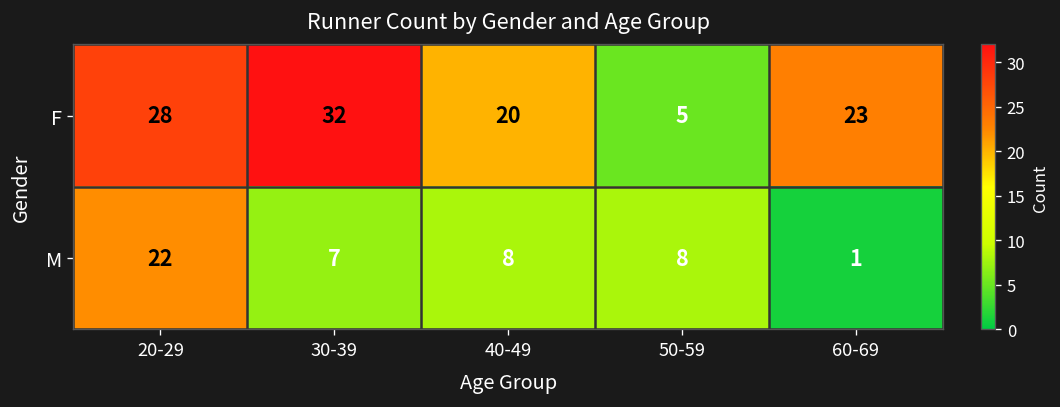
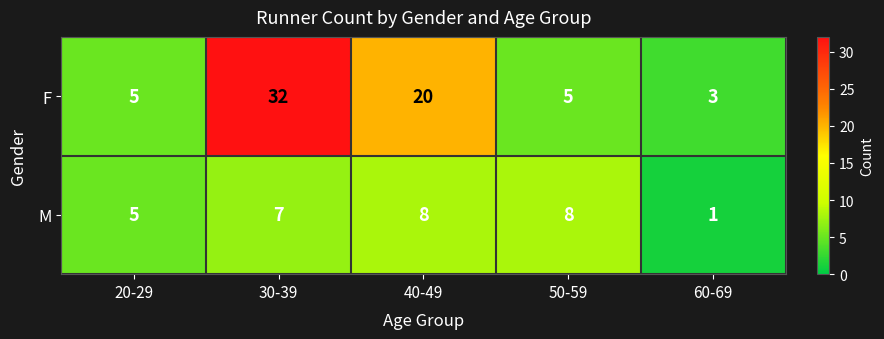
F, 20-29: 28 -> 5
F, 60-69: 23 -> 3
M, 20-29: 22 -> 5
